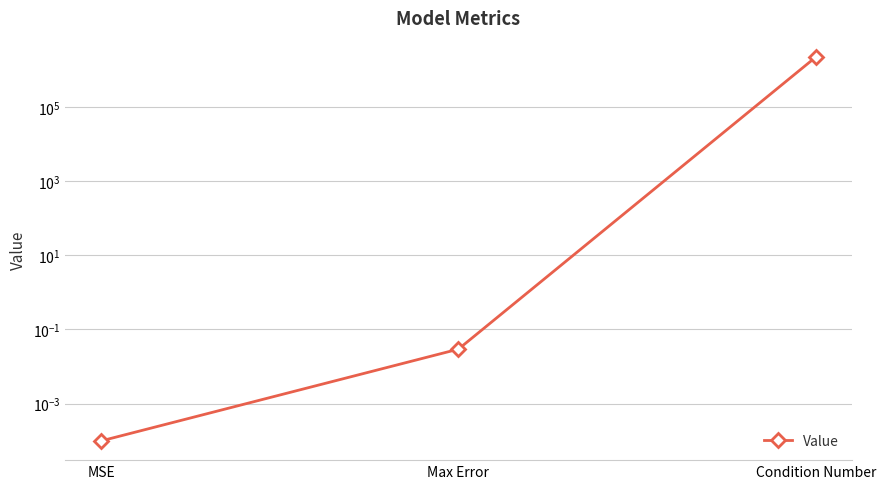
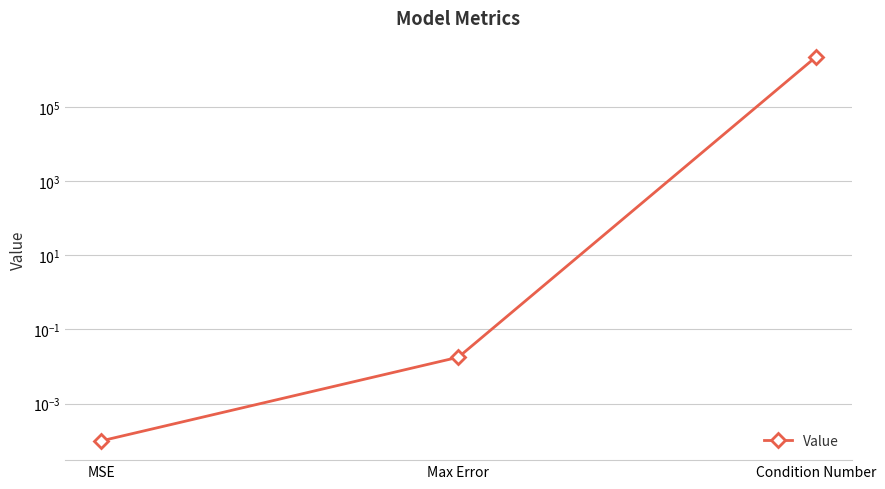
Max Error: 0.03 -> 0.02
